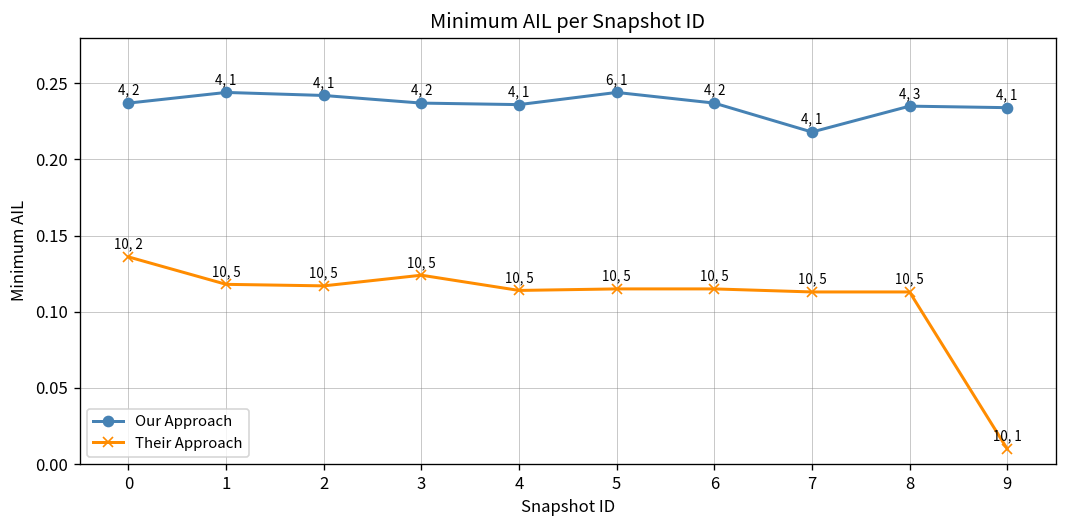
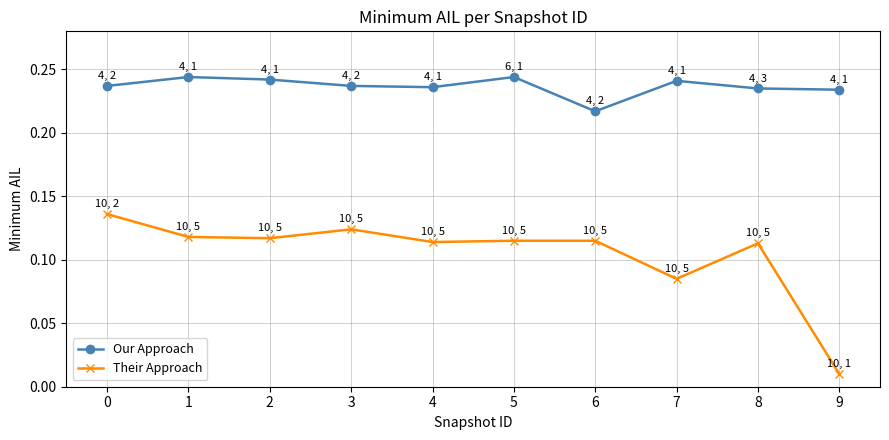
Our Approach, 6: 0.237 -> 0.217
Our Approach, 7: 0.218 -> 0.241
Their Approach, 7: 0.113 -> 0.085
